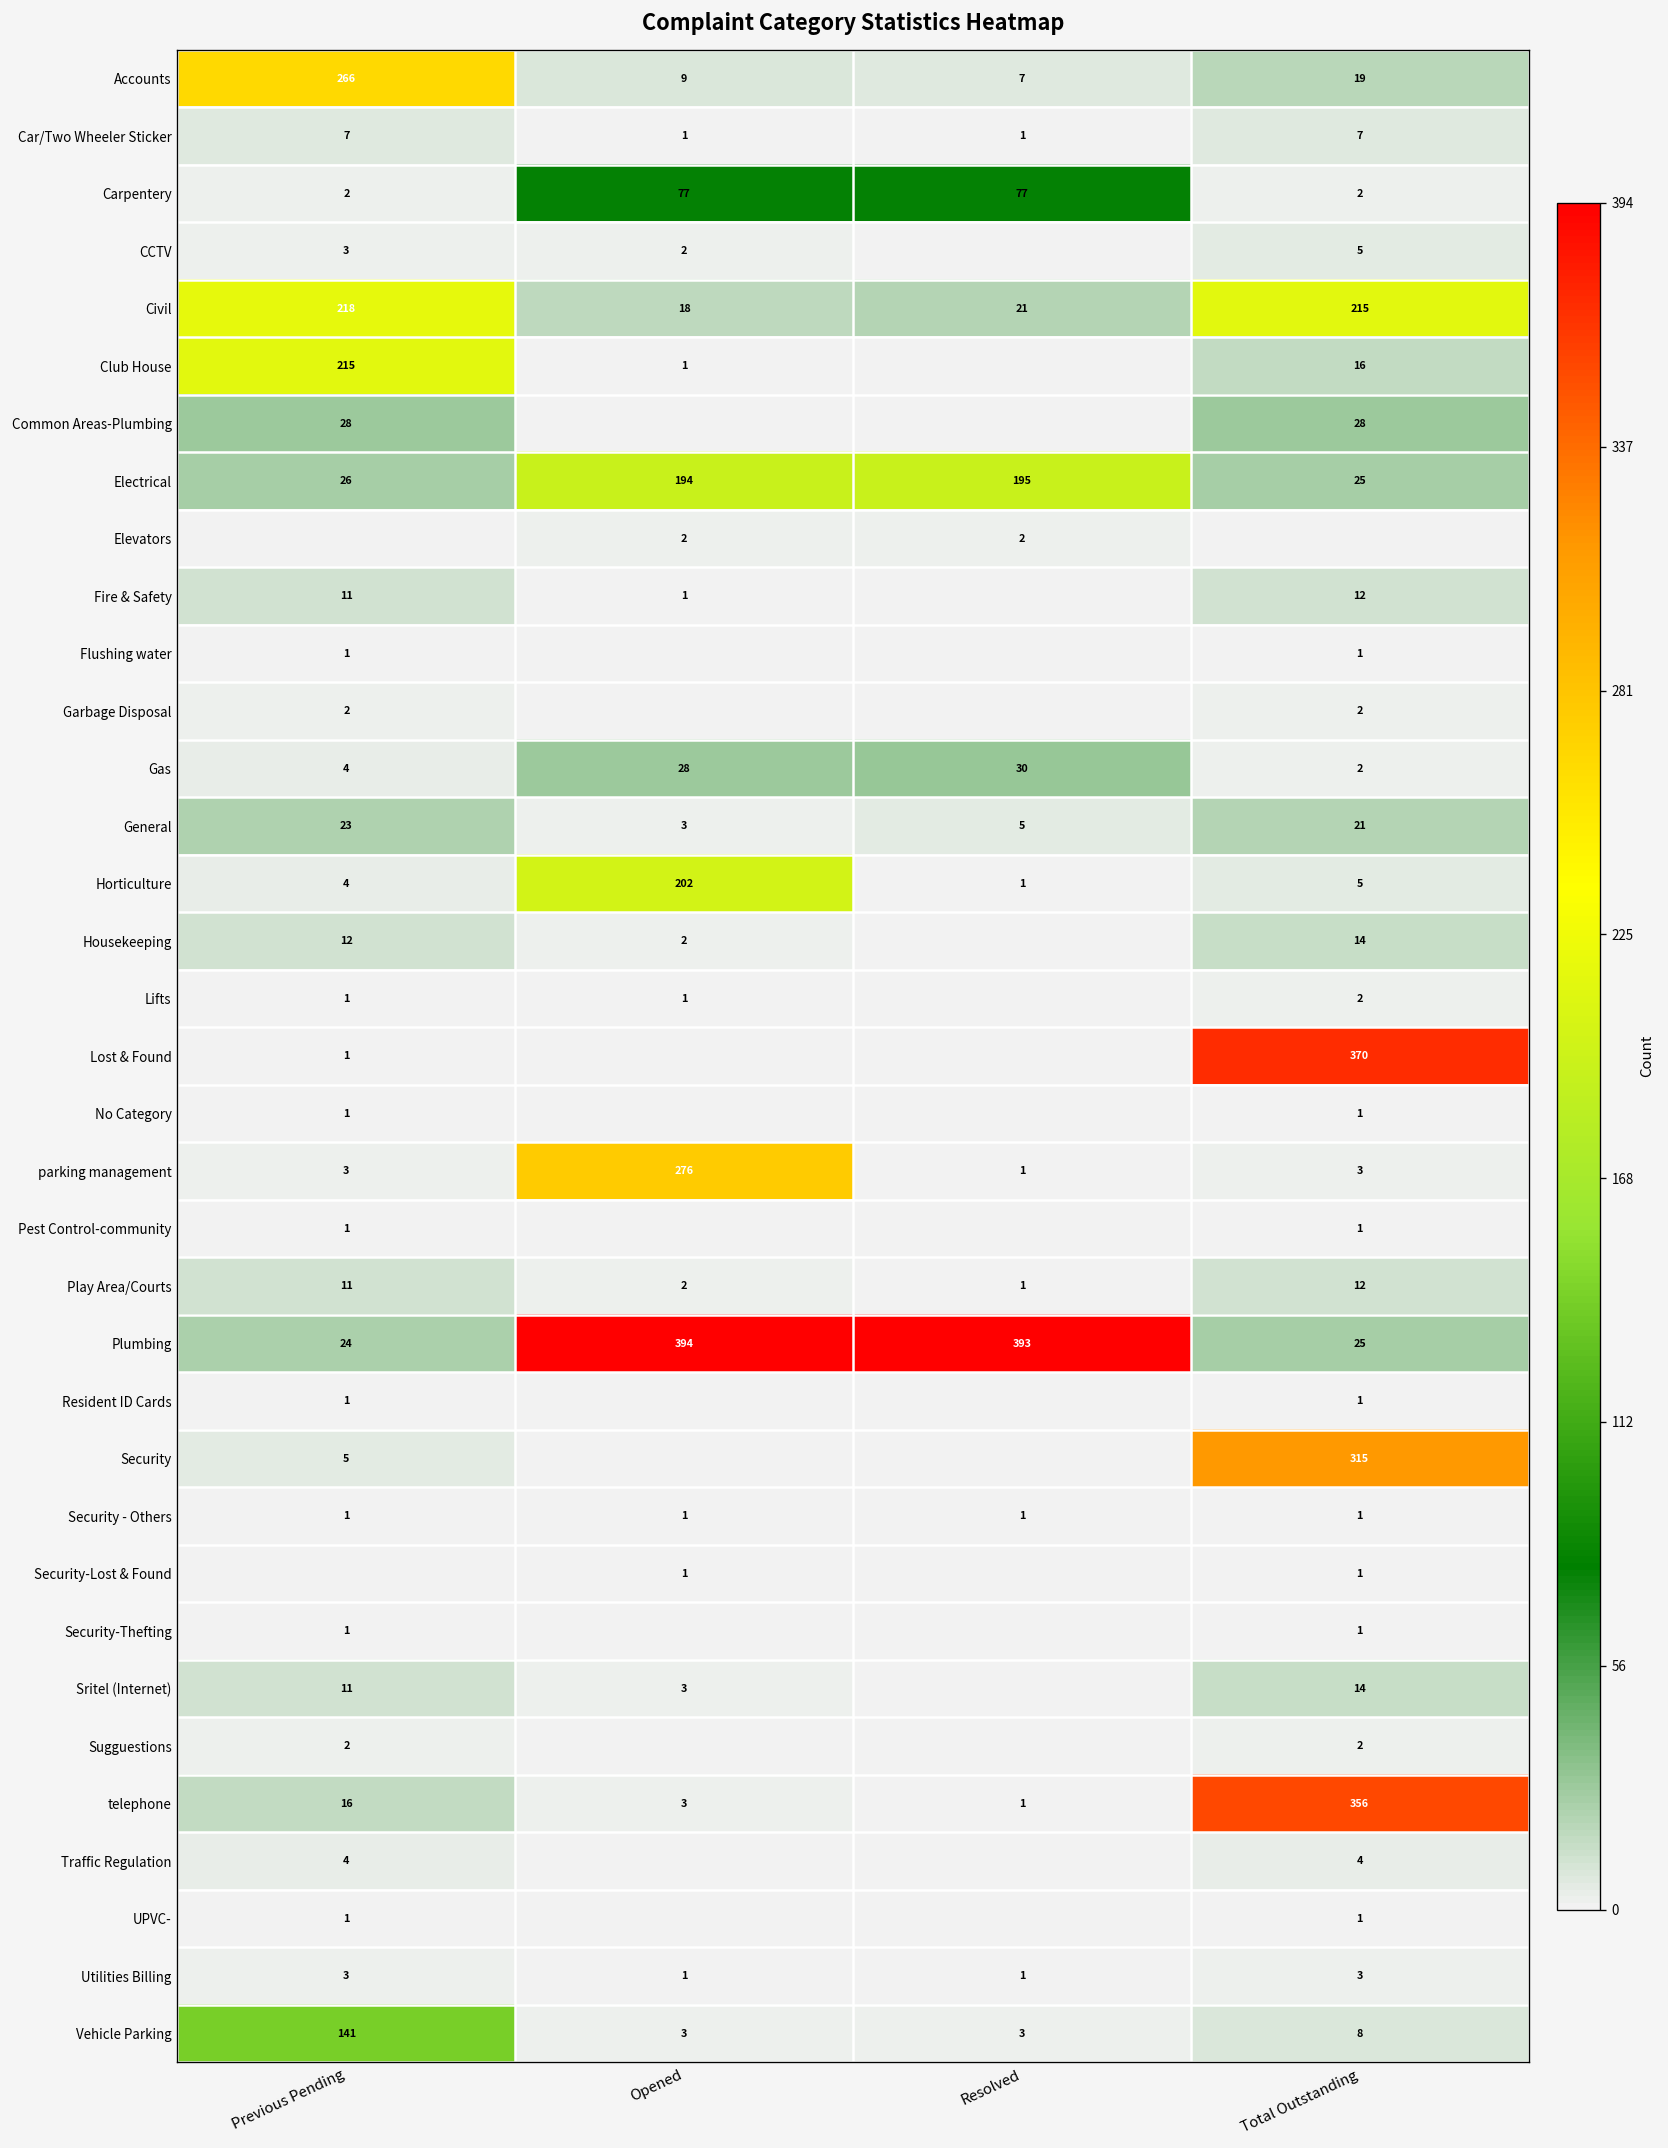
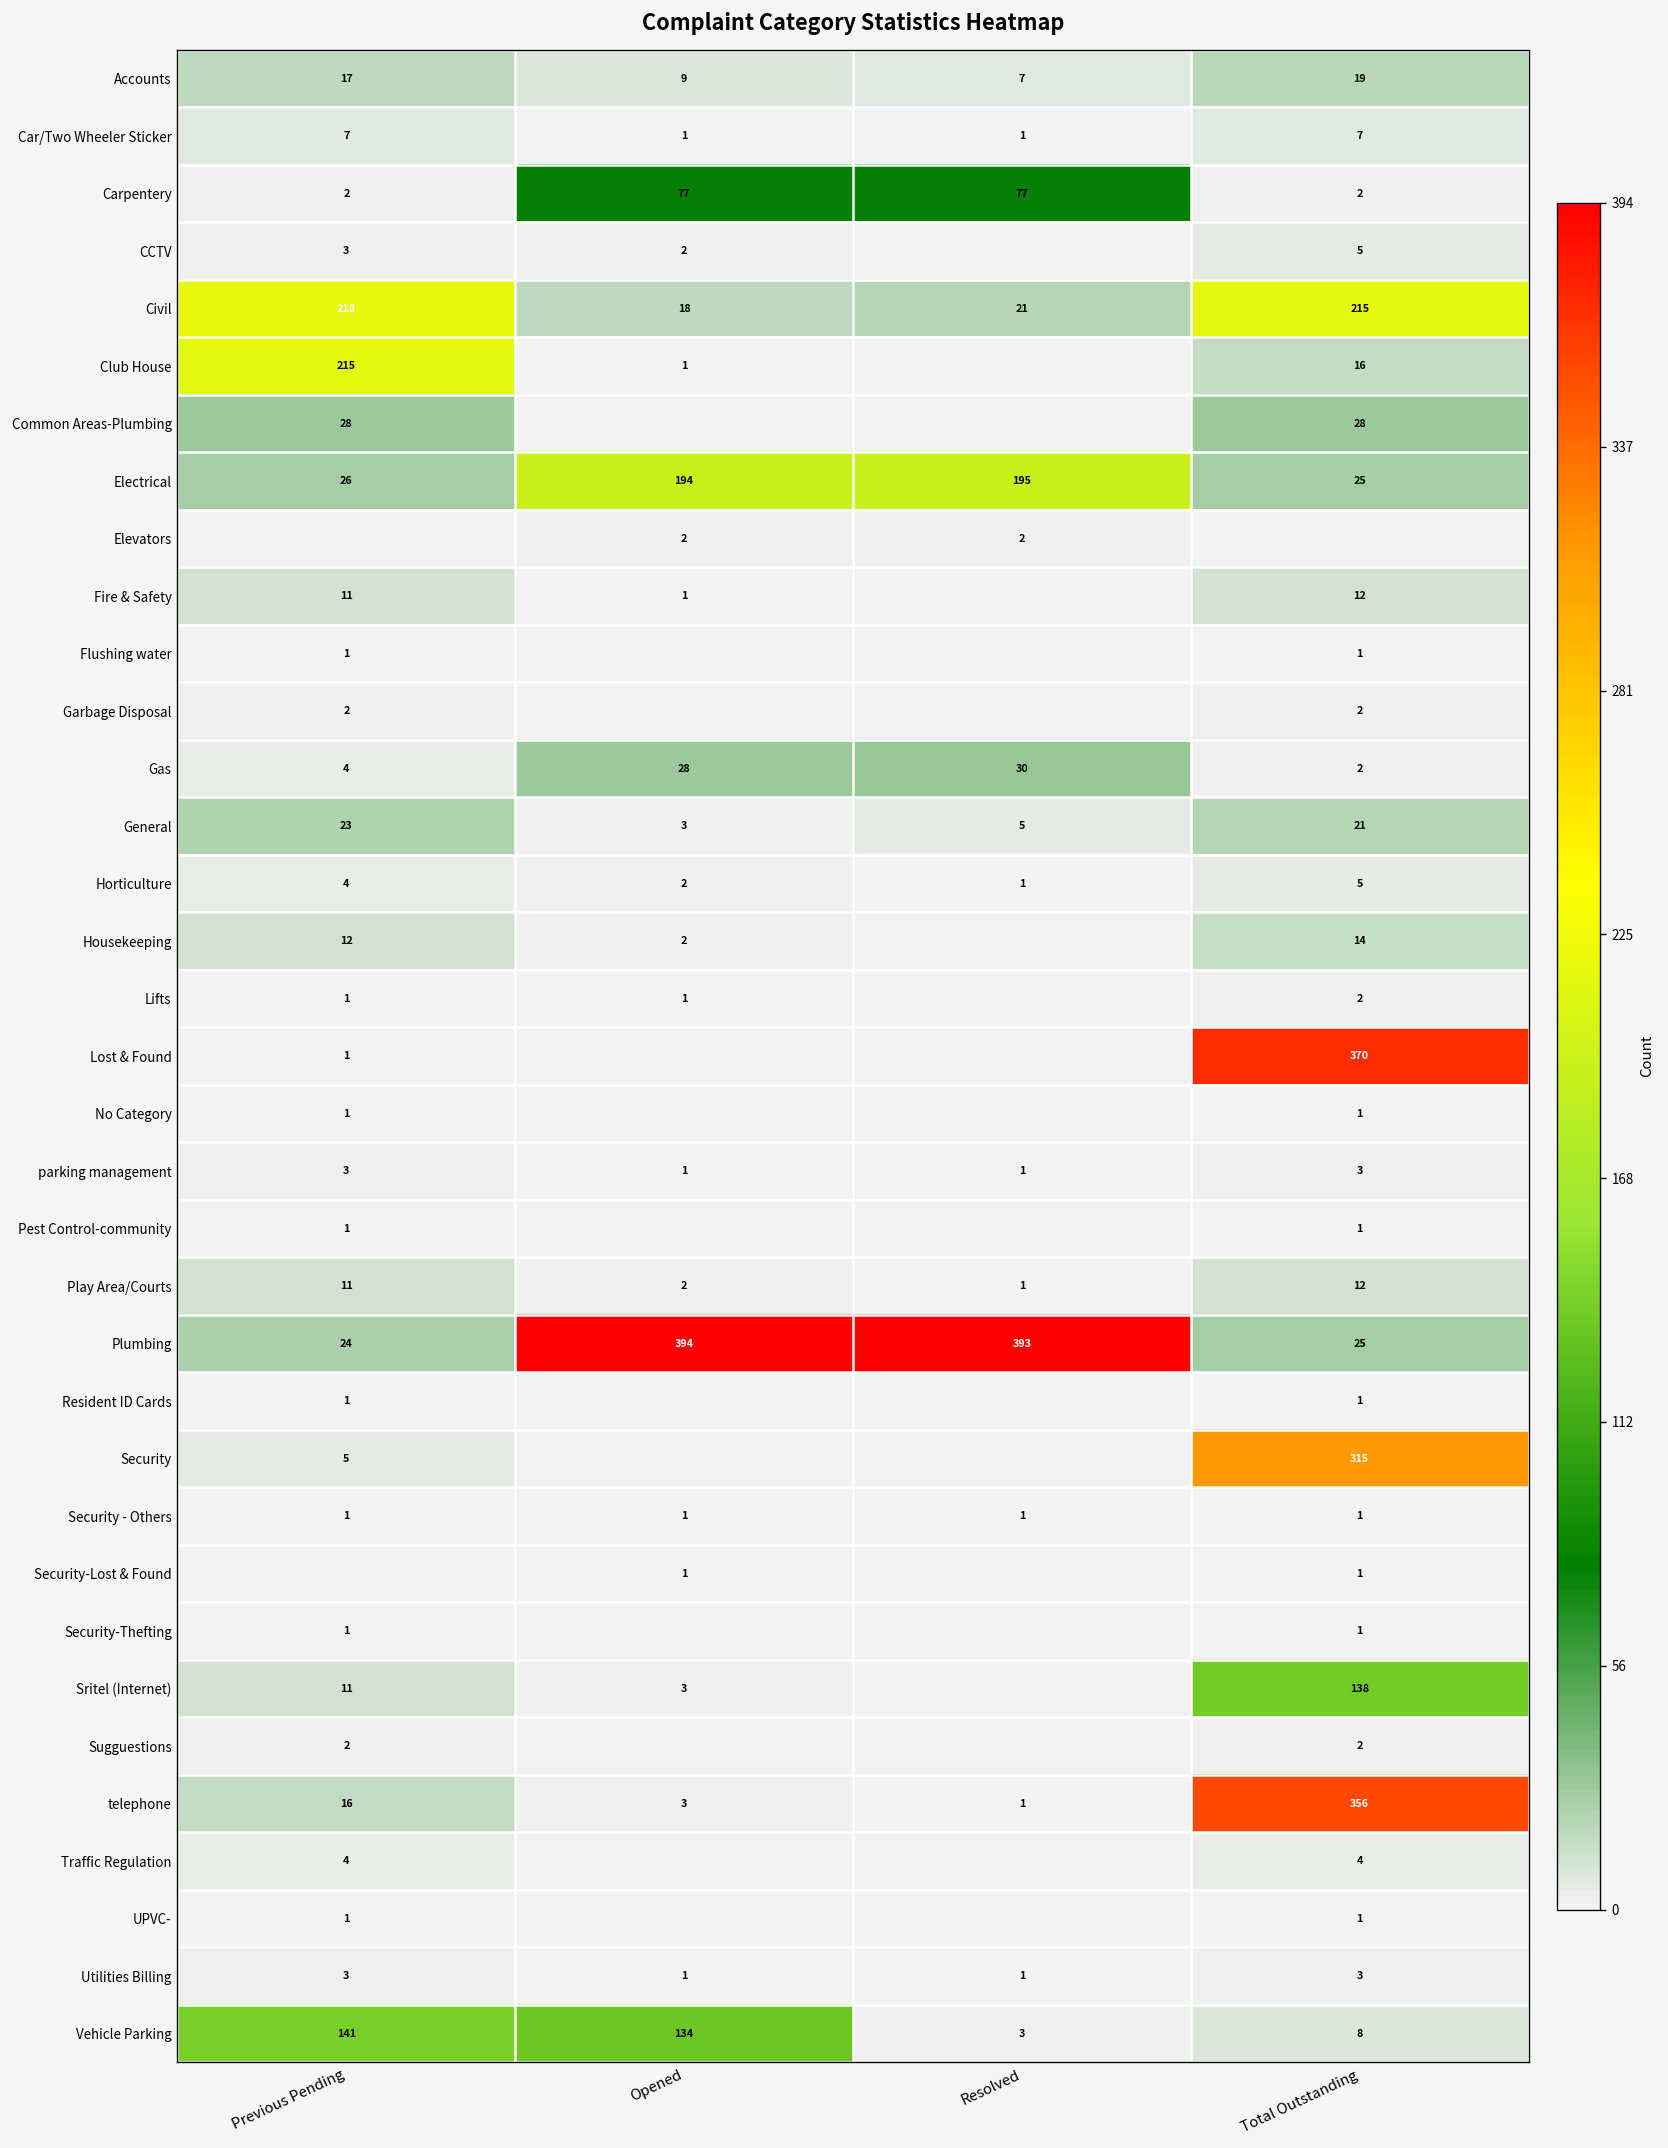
Accounts, Previous Pending: 266 -> 17
Horticulture, Opened: 202 -> 2
parking management, Opened: 276 -> 1
Sritel (Internet), Total Outstanding: 14 -> 138
Vehicle Parking, Opened: 3 -> 134
